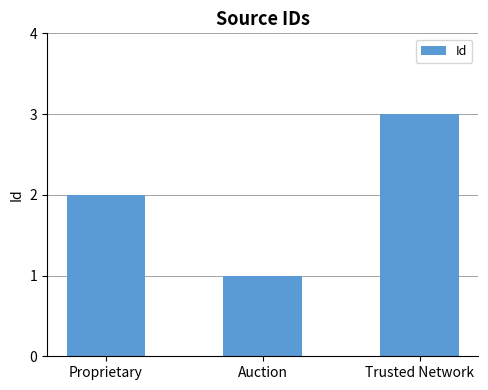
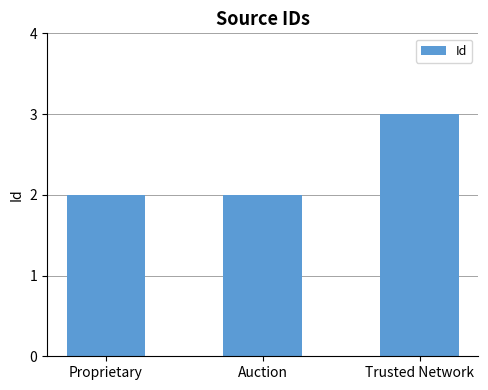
Auction: 1 -> 2
